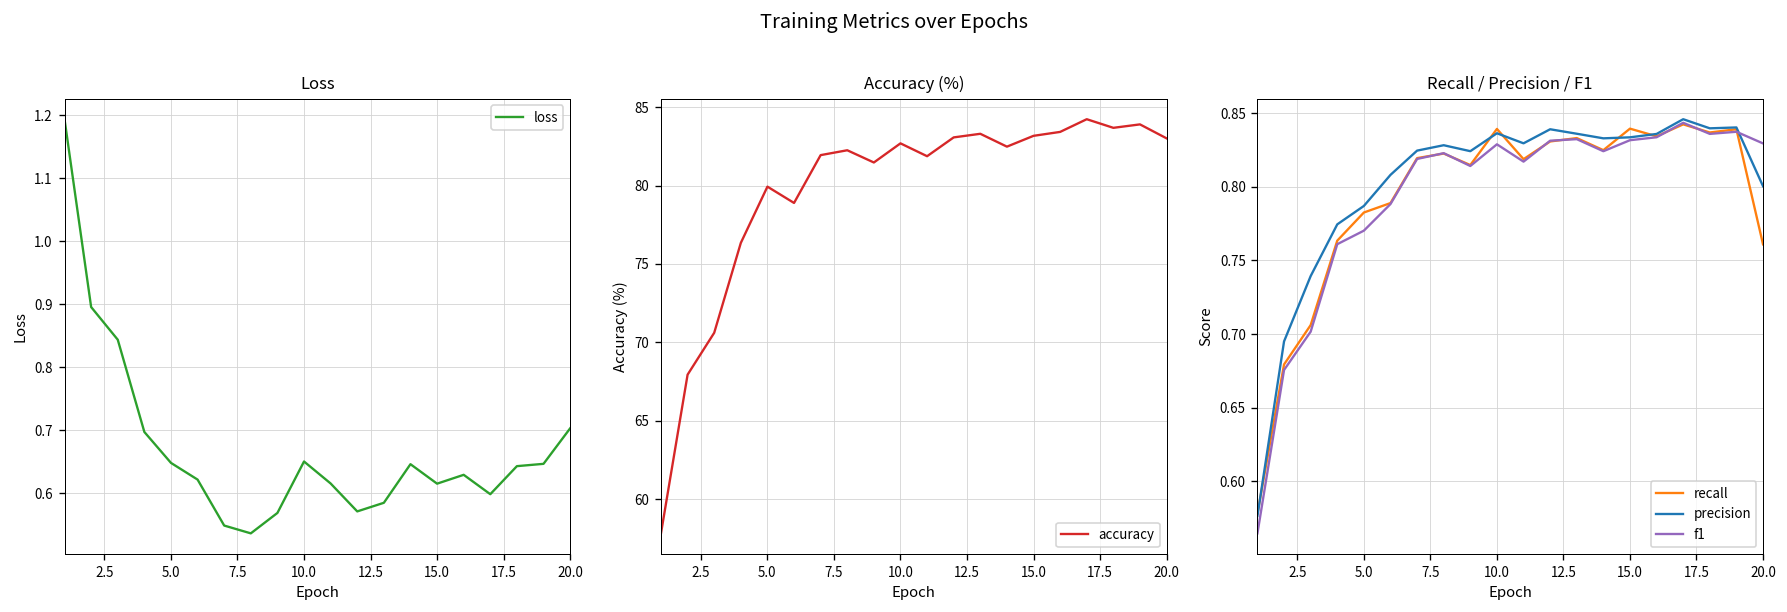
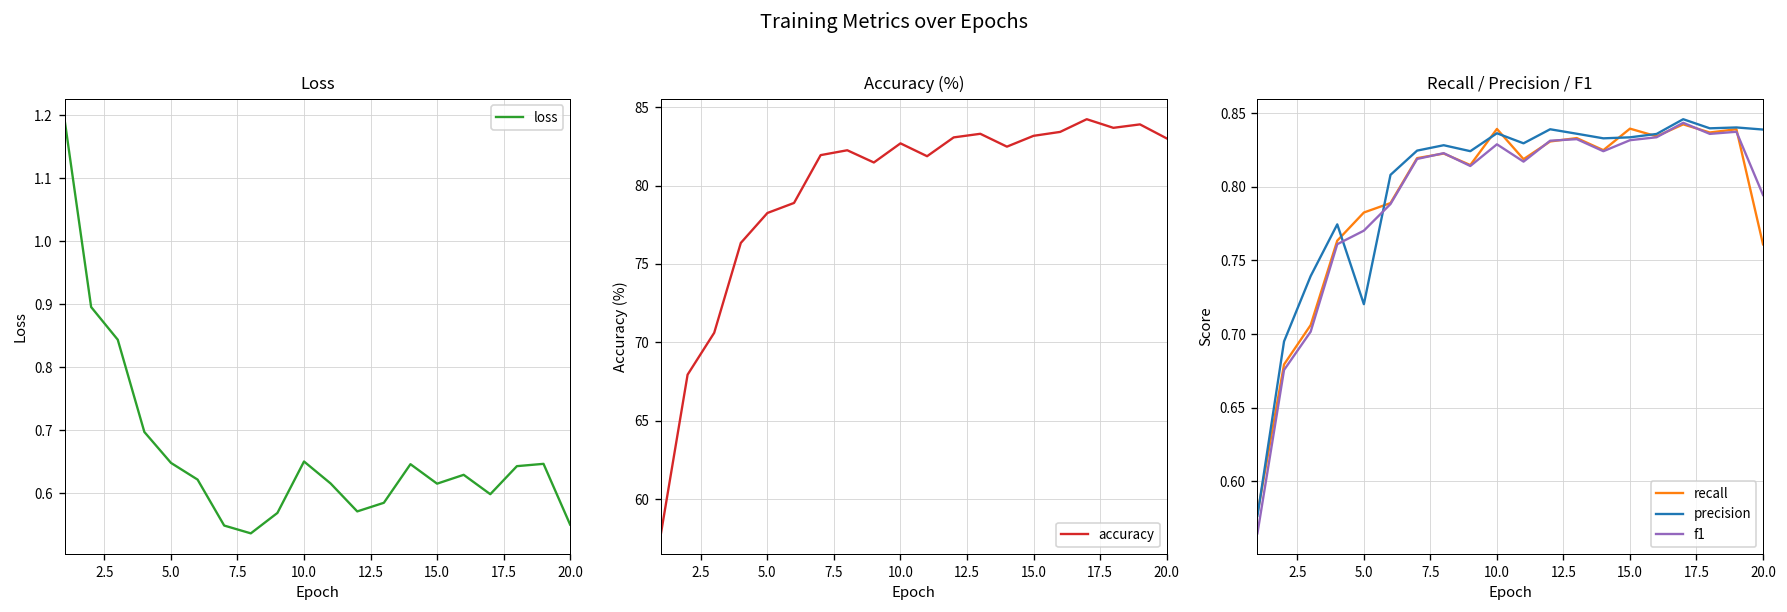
Loss, 20.0: 0.70 -> 0.55
Accuracy (%), 5.0: 79.9 -> 78.3
Recall / Precision / F1, precision, 5.0: 0.787 -> 0.720
Recall / Precision / F1, precision, 20.0: 0.800 -> 0.839
Recall / Precision / F1, f1, 20.0: 0.829 -> 0.794
